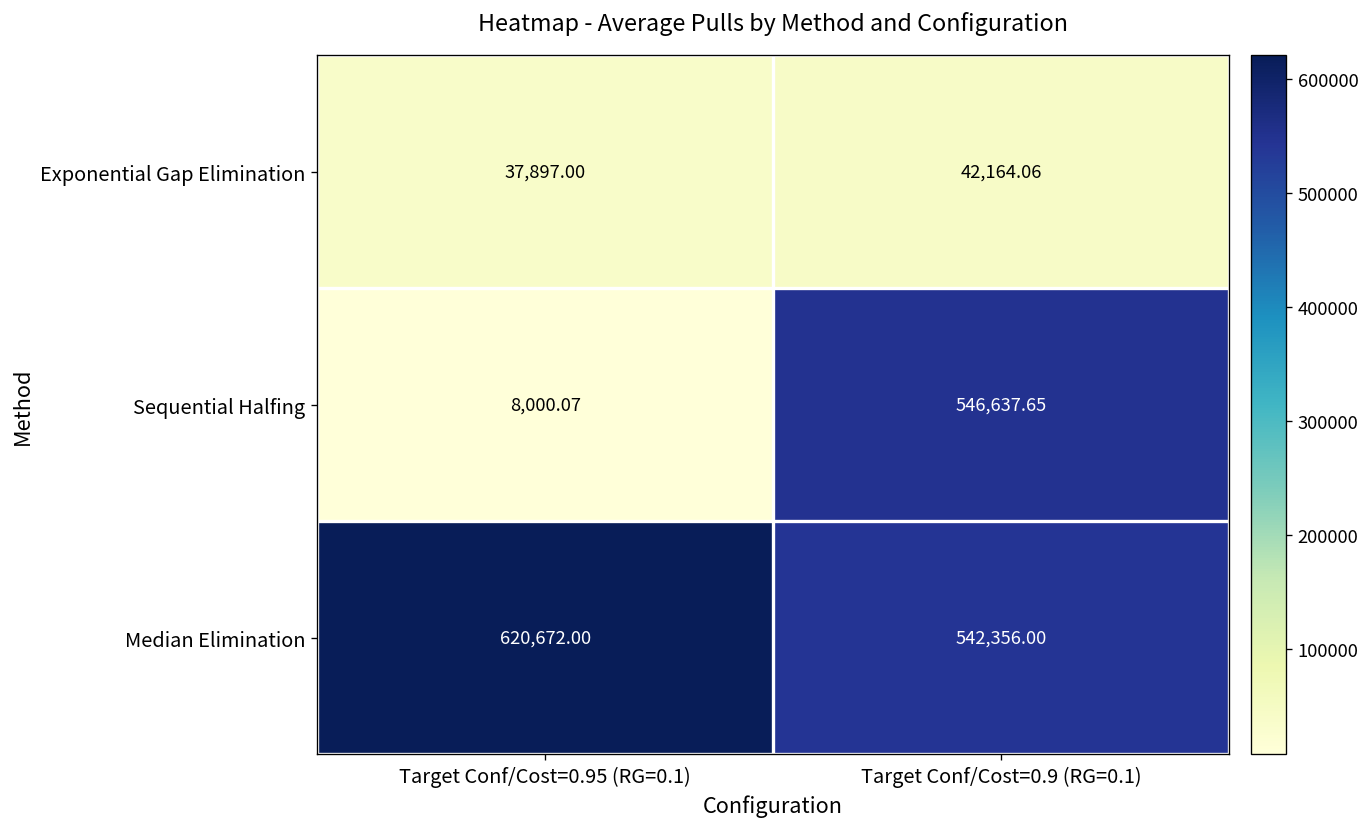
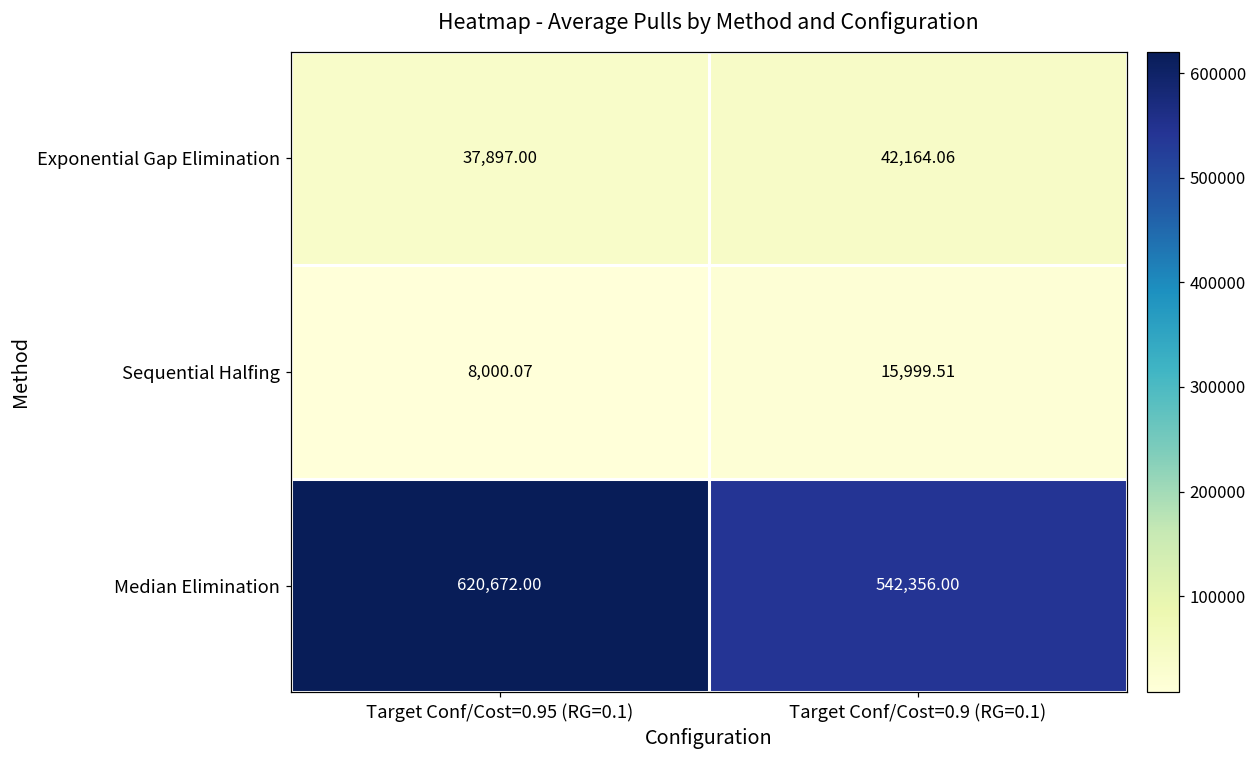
Sequential Halfing, Target Conf/Cost=0.9 (RG=0.1): 546,637.65 -> 15,999.51
